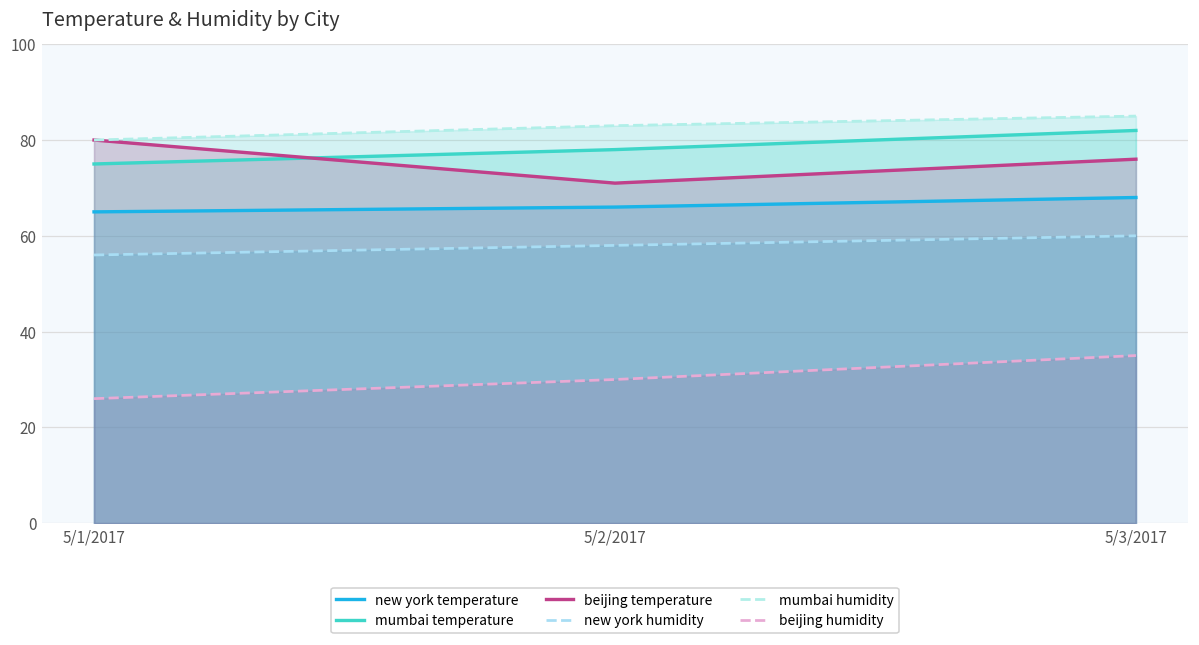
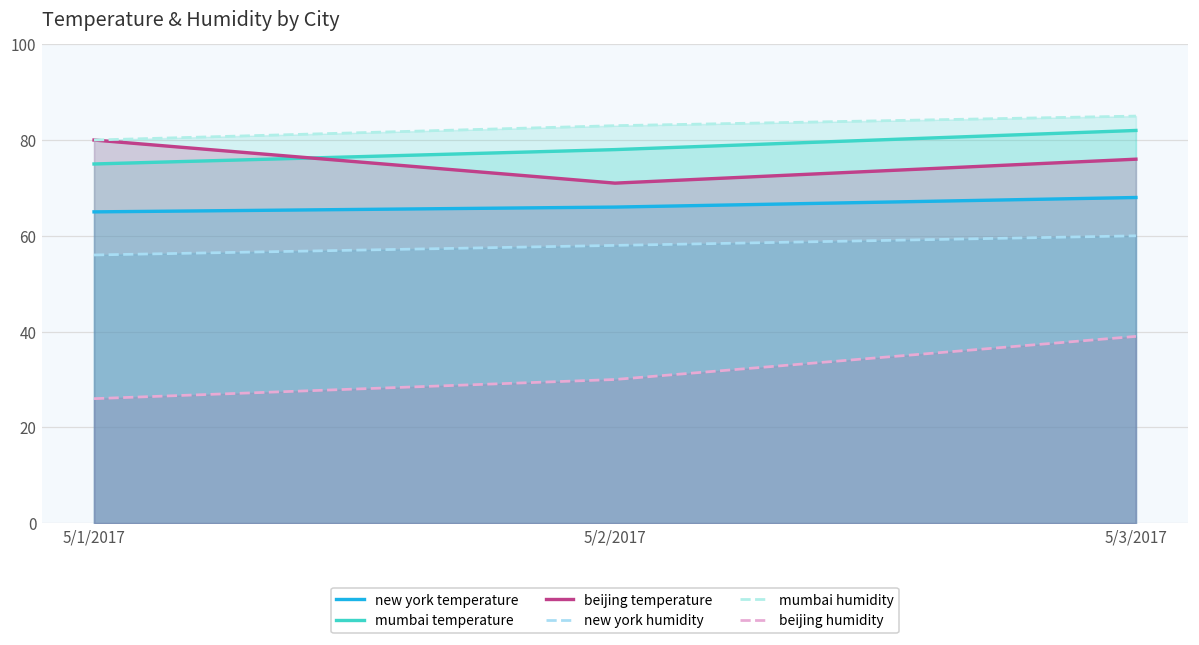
beijing humidity, 5/3/2017: 35 -> 39
